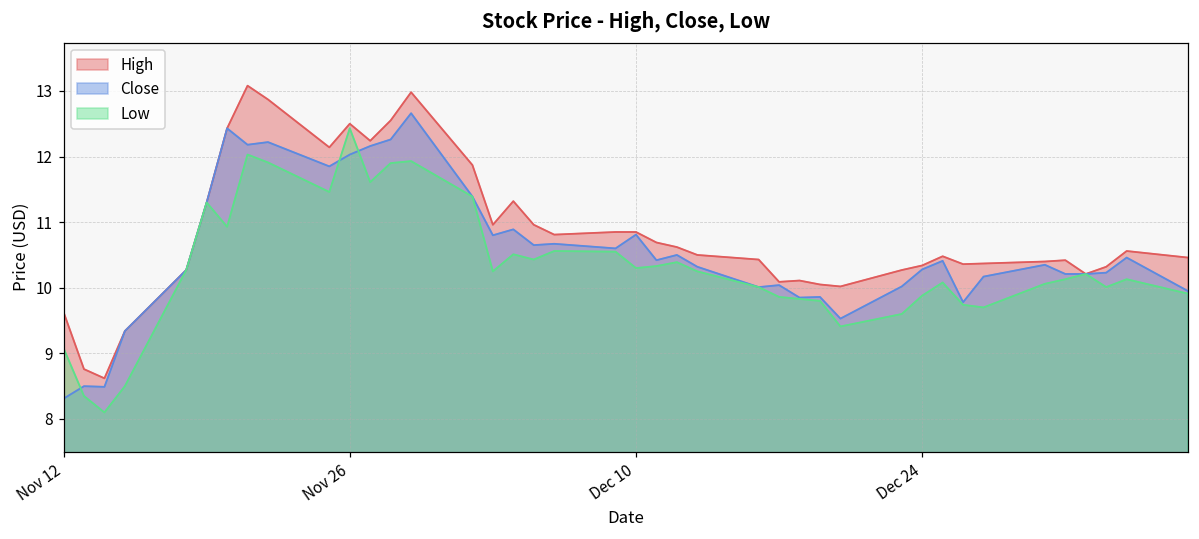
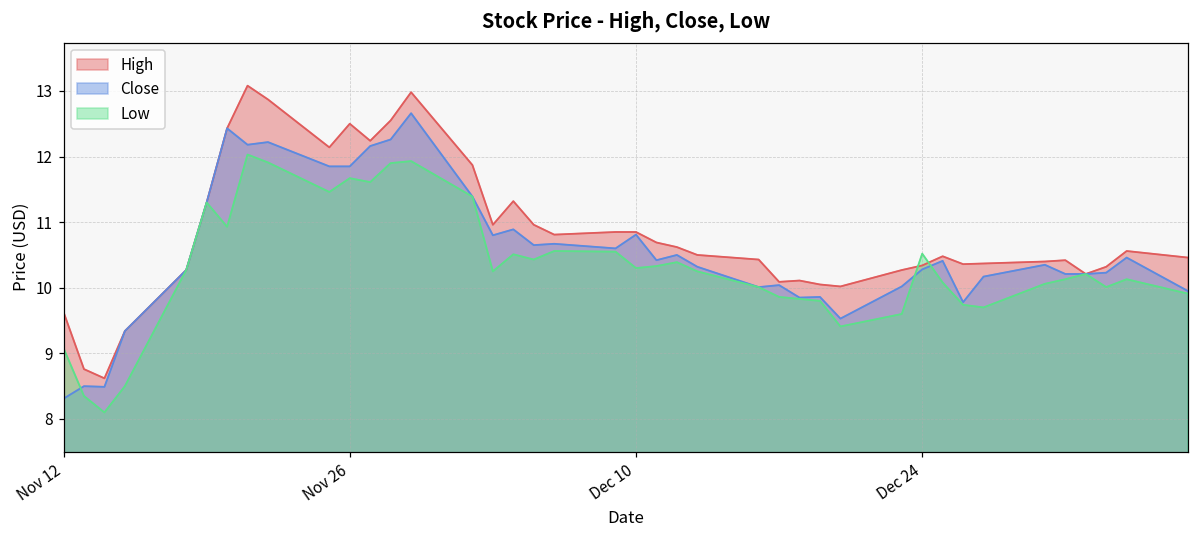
Close, Nov 26: 12.0 -> 11.9
Low, Nov 26: 12.4 -> 11.7
Low, Dec 24: 9.9 -> 10.5
